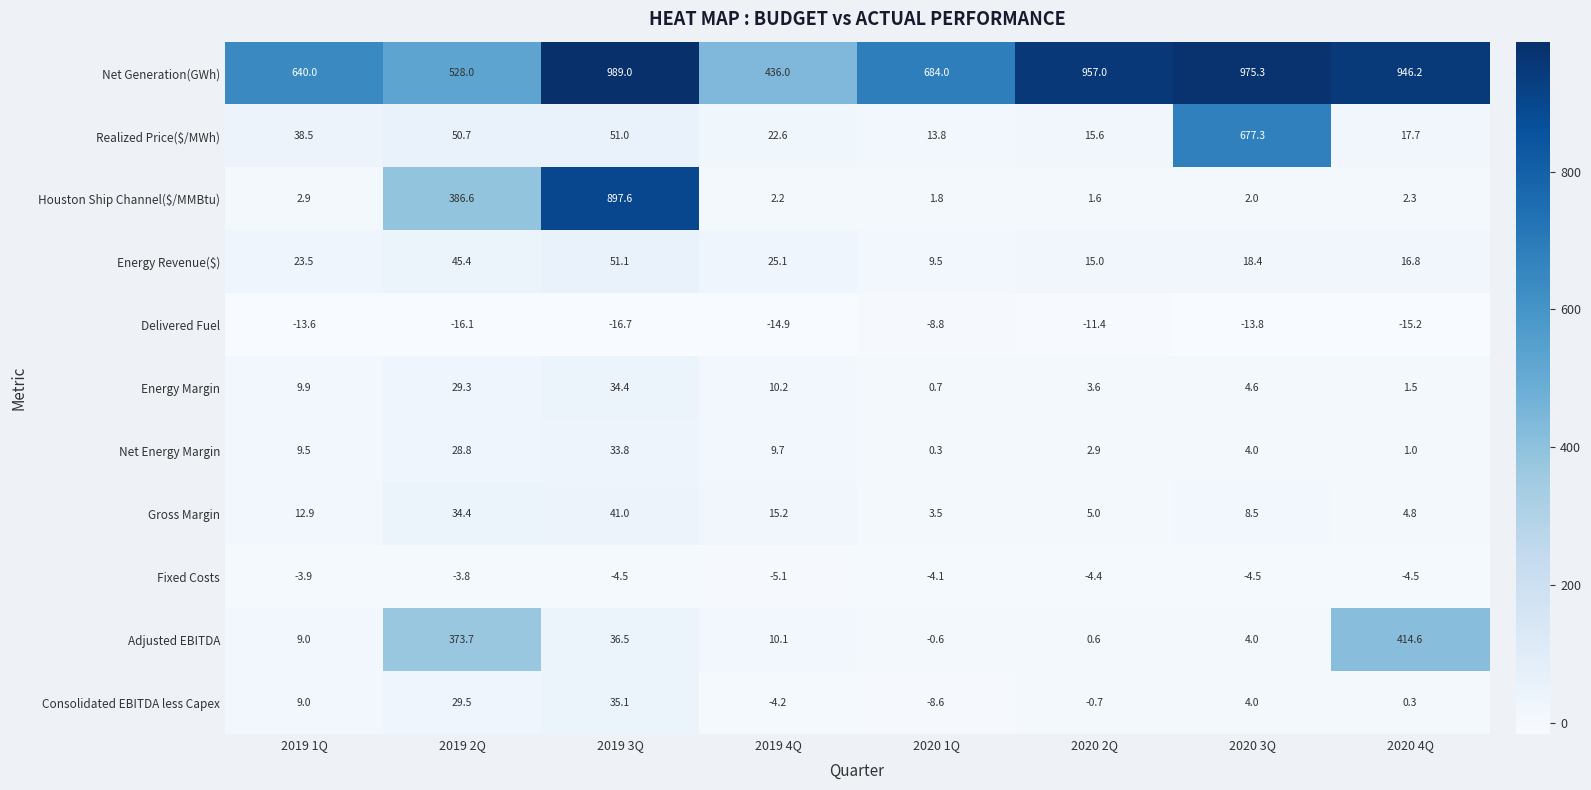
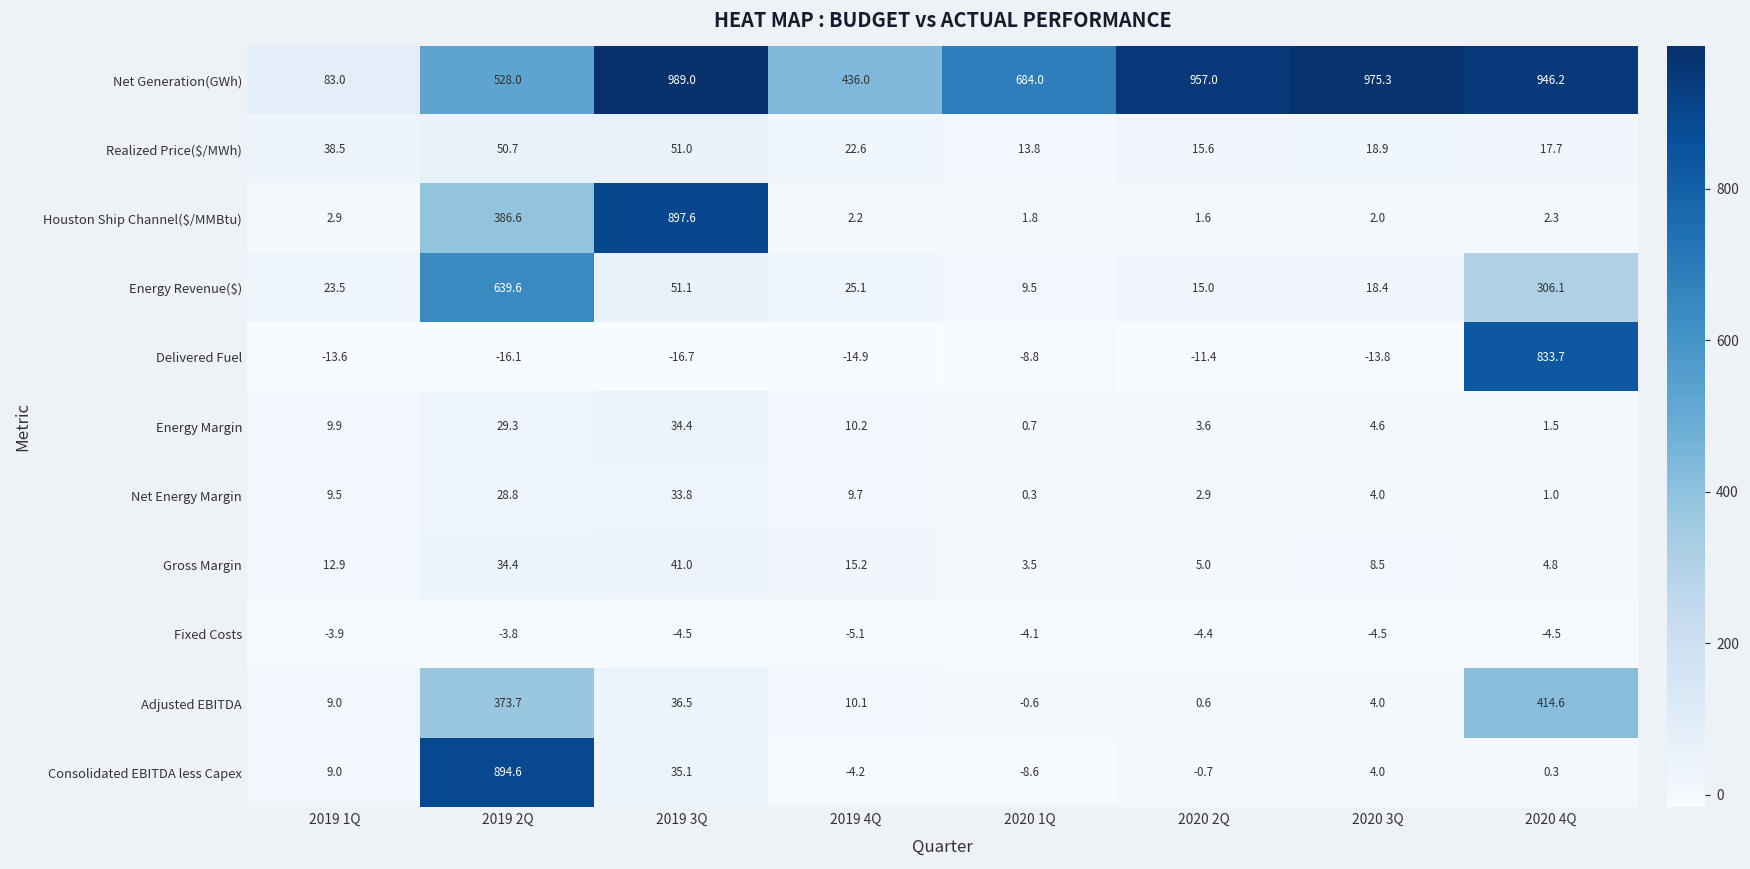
Net Generation(GWh), 2019 1Q: 640.0 -> 83.0
Realized Price($/MWh), 2020 3Q: 677.3 -> 18.9
Energy Revenue($), 2019 2Q: 45.4 -> 639.6
Energy Revenue($), 2020 4Q: 16.8 -> 306.1
Delivered Fuel, 2020 4Q: -15.2 -> 833.7
Consolidated EBITDA less Capex, 2019 2Q: 29.5 -> 894.6
